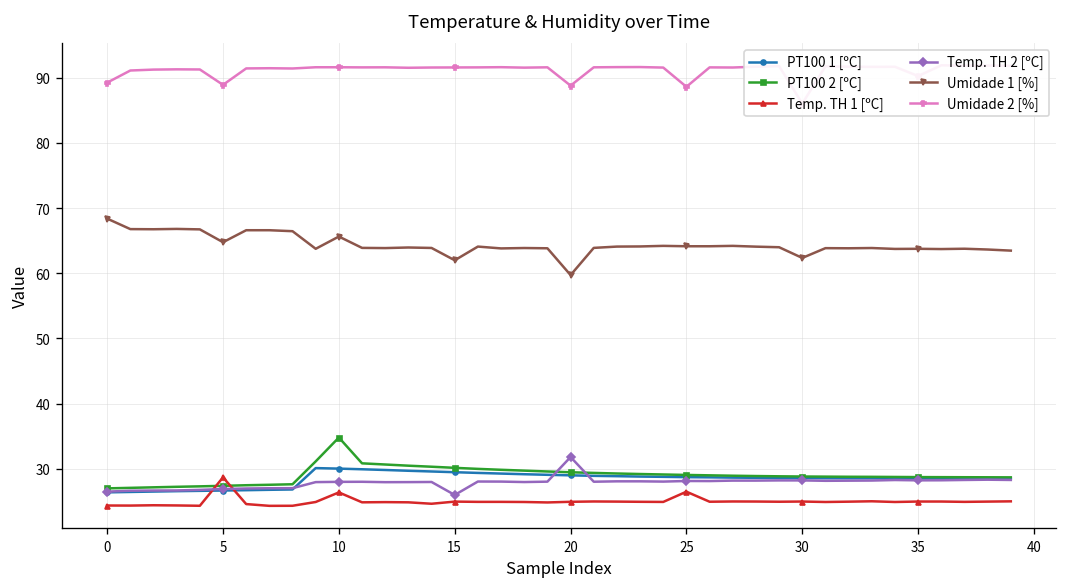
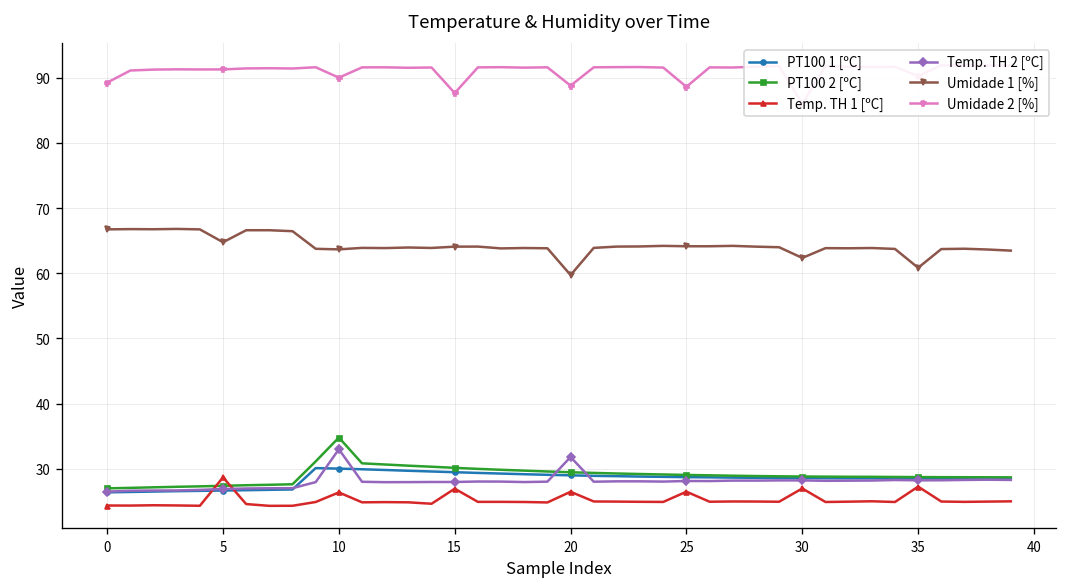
Umidade 1 [%], 0: 68 -> 67
Umidade 2 [%], 5: 89 -> 91
Temp. TH 2 [ºC], 10: 28 -> 33
Umidade 1 [%], 10: 66 -> 64
Umidade 2 [%], 10: 92 -> 90
Temp. TH 1 [ºC], 15: 25 -> 27
Temp. TH 2 [ºC], 15: 26 -> 28
Umidade 1 [%], 15: 62 -> 64
Umidade 2 [%], 15: 92 -> 88
Temp. TH 1 [ºC], 20: 25 -> 26
Temp. TH 1 [ºC], 30: 25 -> 27
Temp. TH 1 [ºC], 35: 25 -> 27
Umidade 1 [%], 35: 64 -> 61
